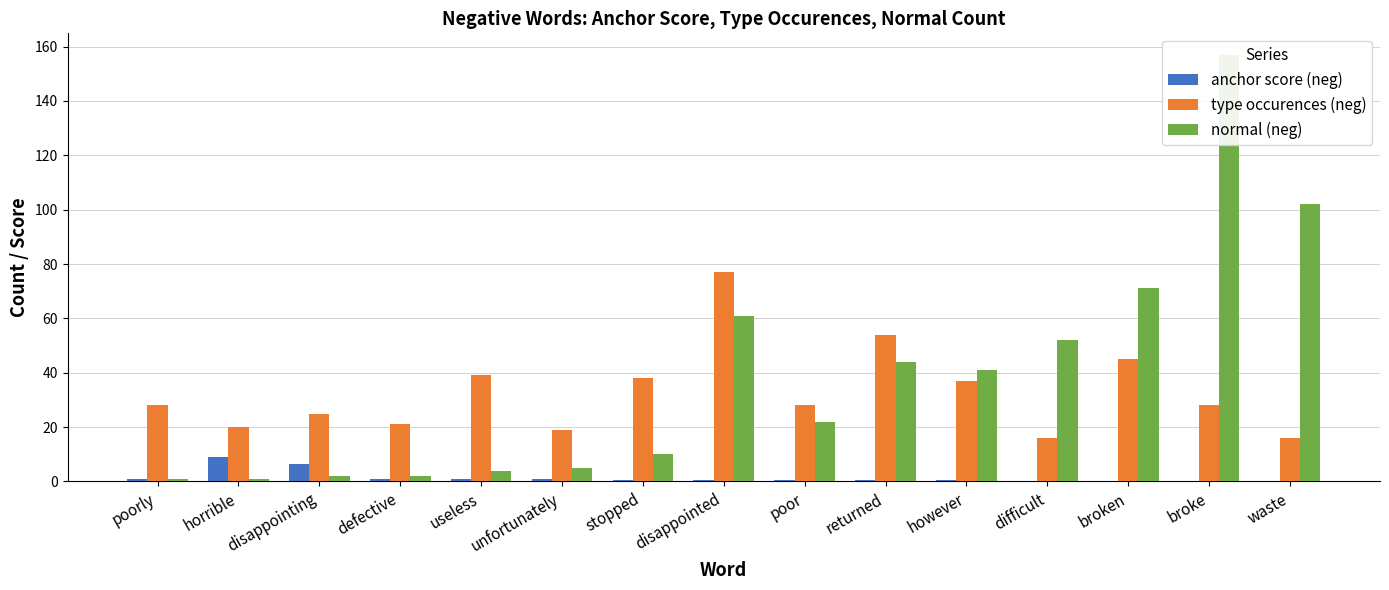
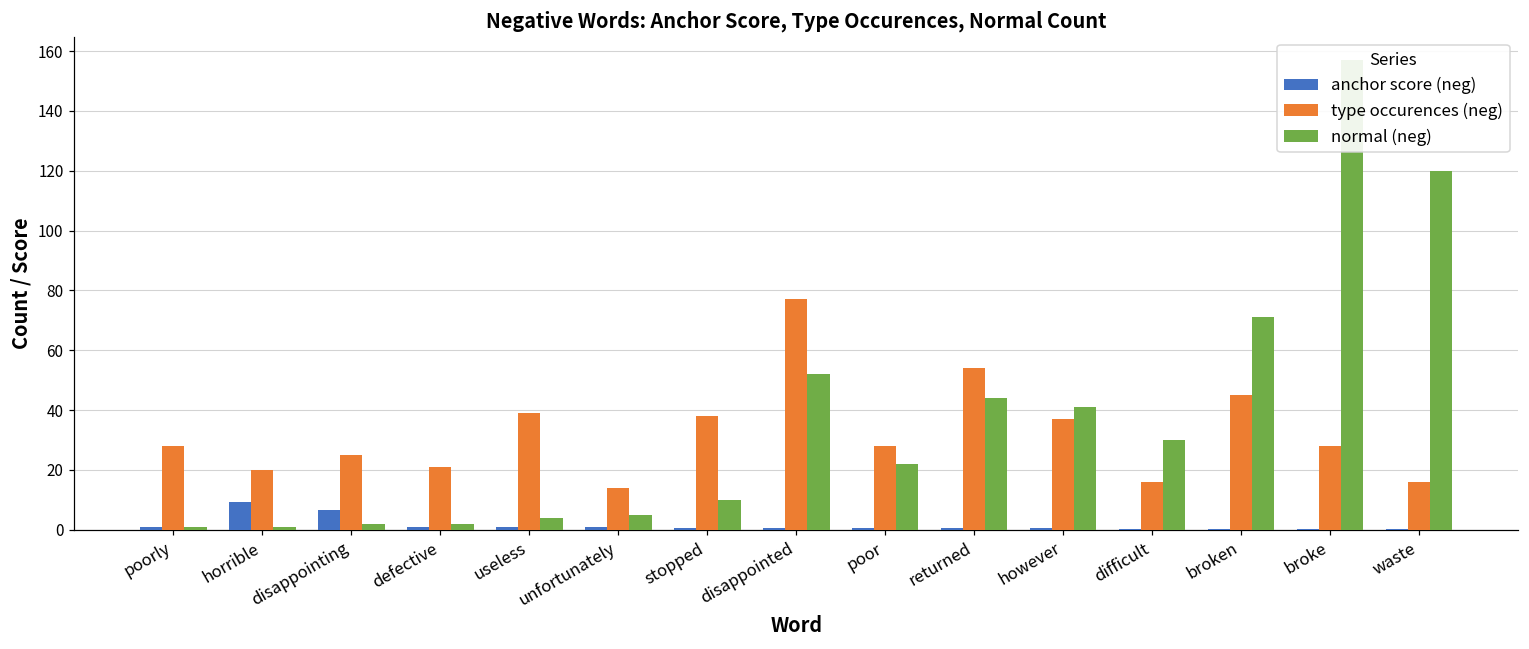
type occurences (neg), unfortunately: 19 -> 14
normal (neg), disappointed: 61 -> 52
normal (neg), difficult: 52 -> 30
normal (neg), waste: 102 -> 120
